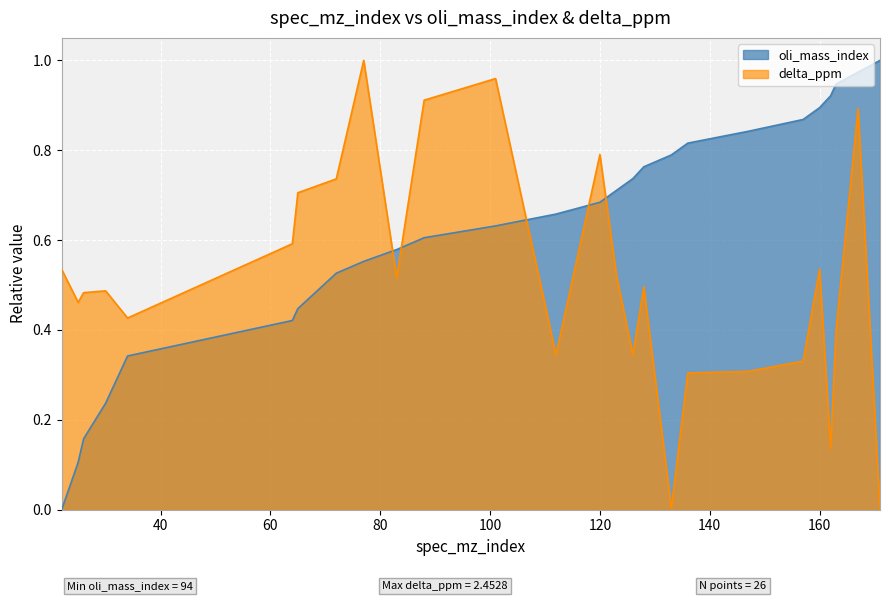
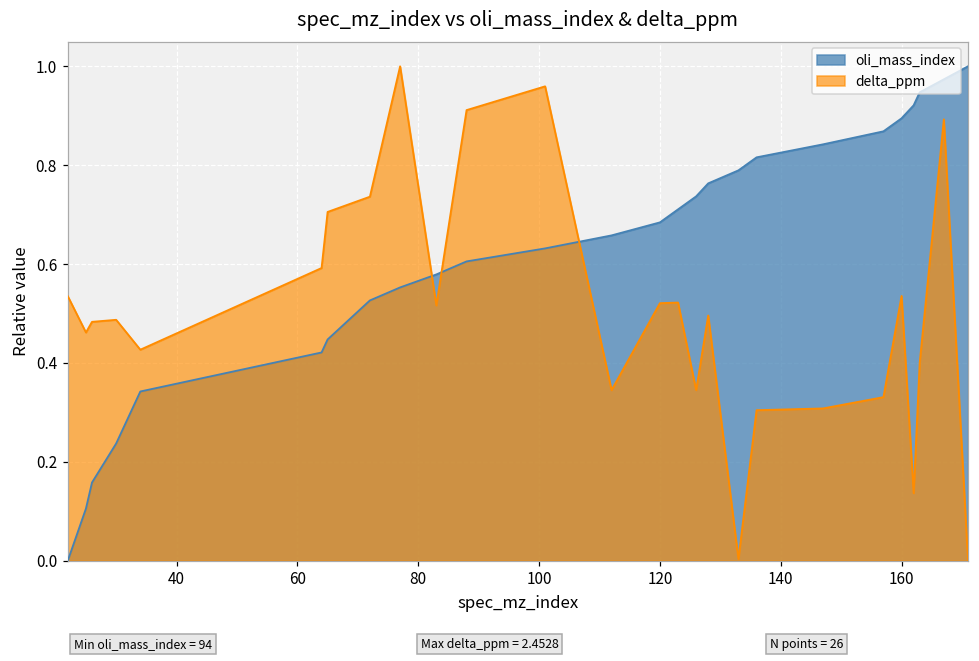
delta_ppm, 120: 0.79 -> 0.52
